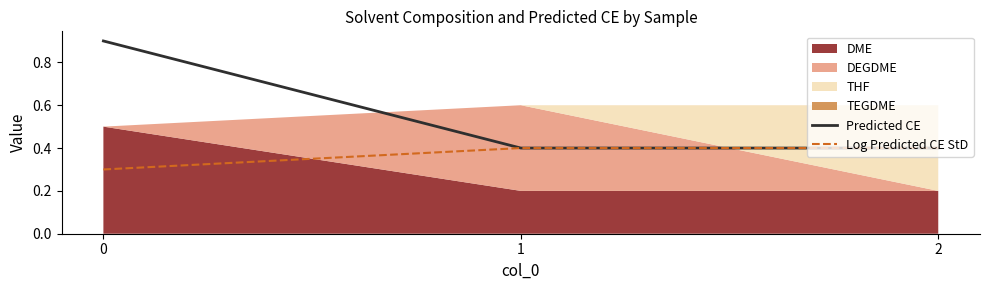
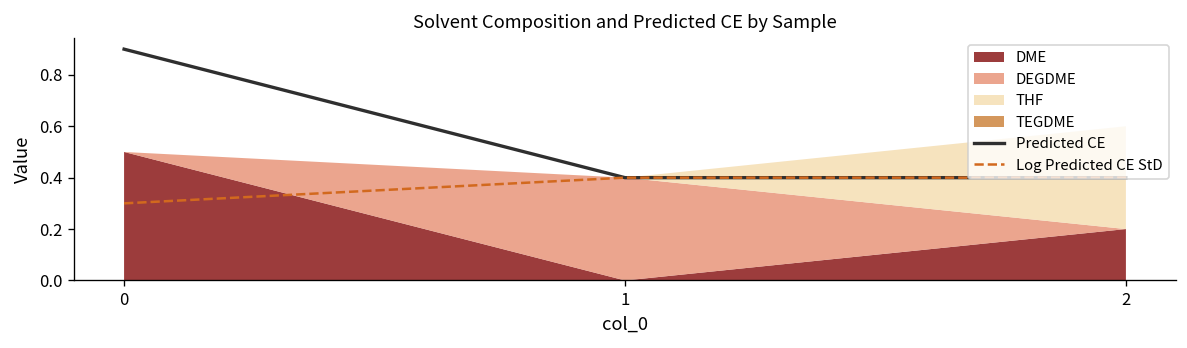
DME, 1: 0.2 -> 0.0
